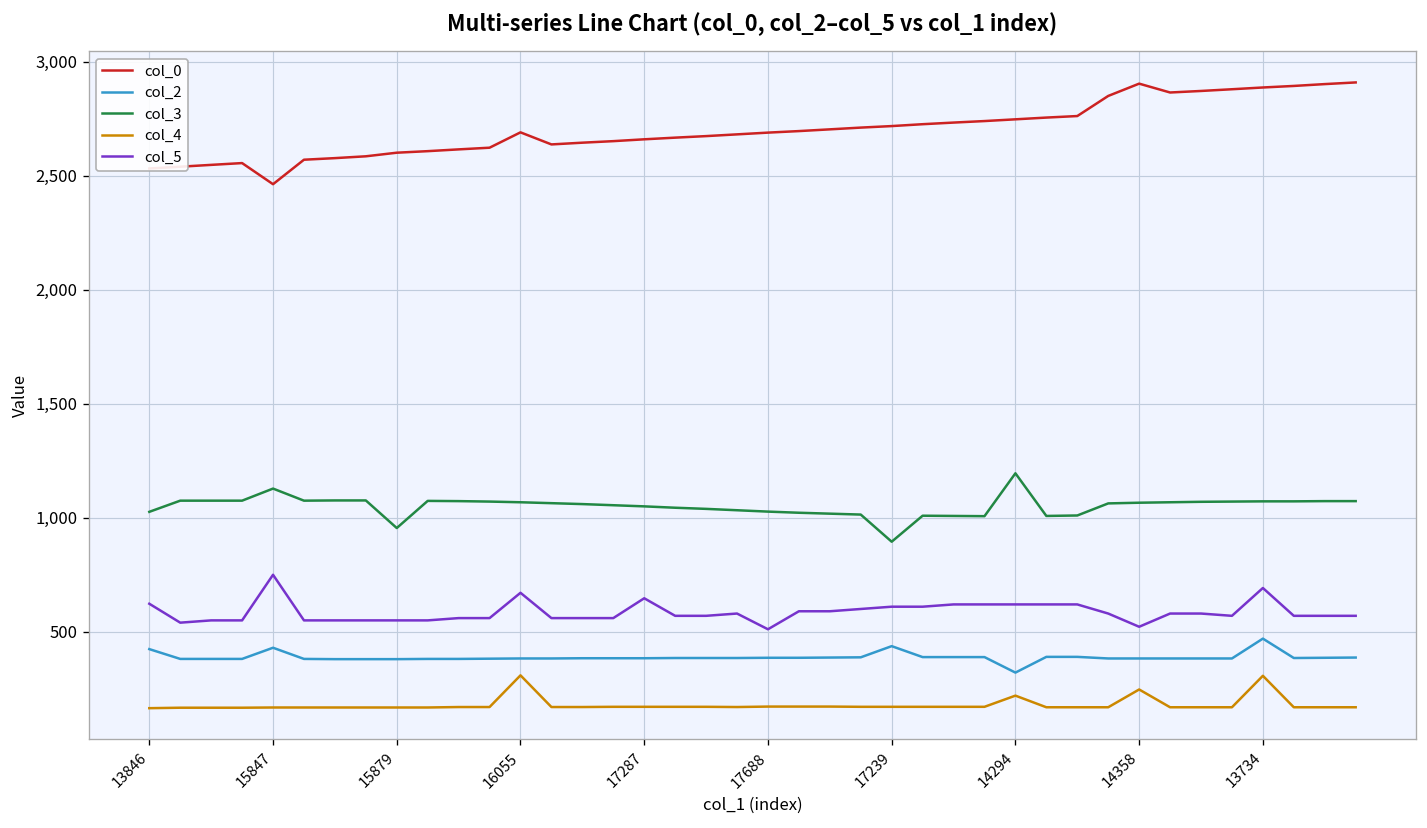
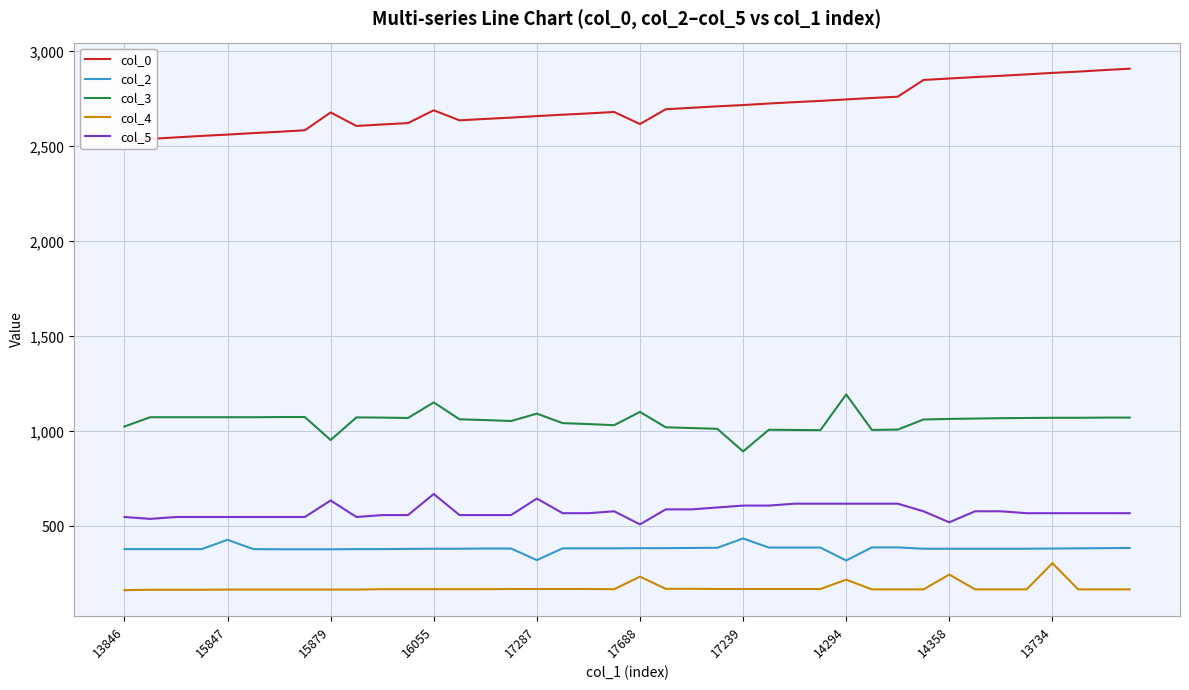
col_2, 13846: 420 -> 380
col_5, 13846: 620 -> 550
col_0, 15847: 2,460 -> 2,560
col_3, 15847: 1,130 -> 1,080
col_5, 15847: 750 -> 550
col_0, 15879: 2,600 -> 2,680
col_5, 15879: 550 -> 640
col_3, 16055: 1,070 -> 1,150
col_4, 16055: 310 -> 170
col_2, 17287: 380 -> 320
col_3, 17287: 1,050 -> 1,090
col_0, 17688: 2,690 -> 2,620
col_3, 17688: 1,030 -> 1,100
col_4, 17688: 170 -> 240
col_0, 14358: 2,900 -> 2,860
col_2, 13734: 470 -> 380
col_5, 13734: 690 -> 570
